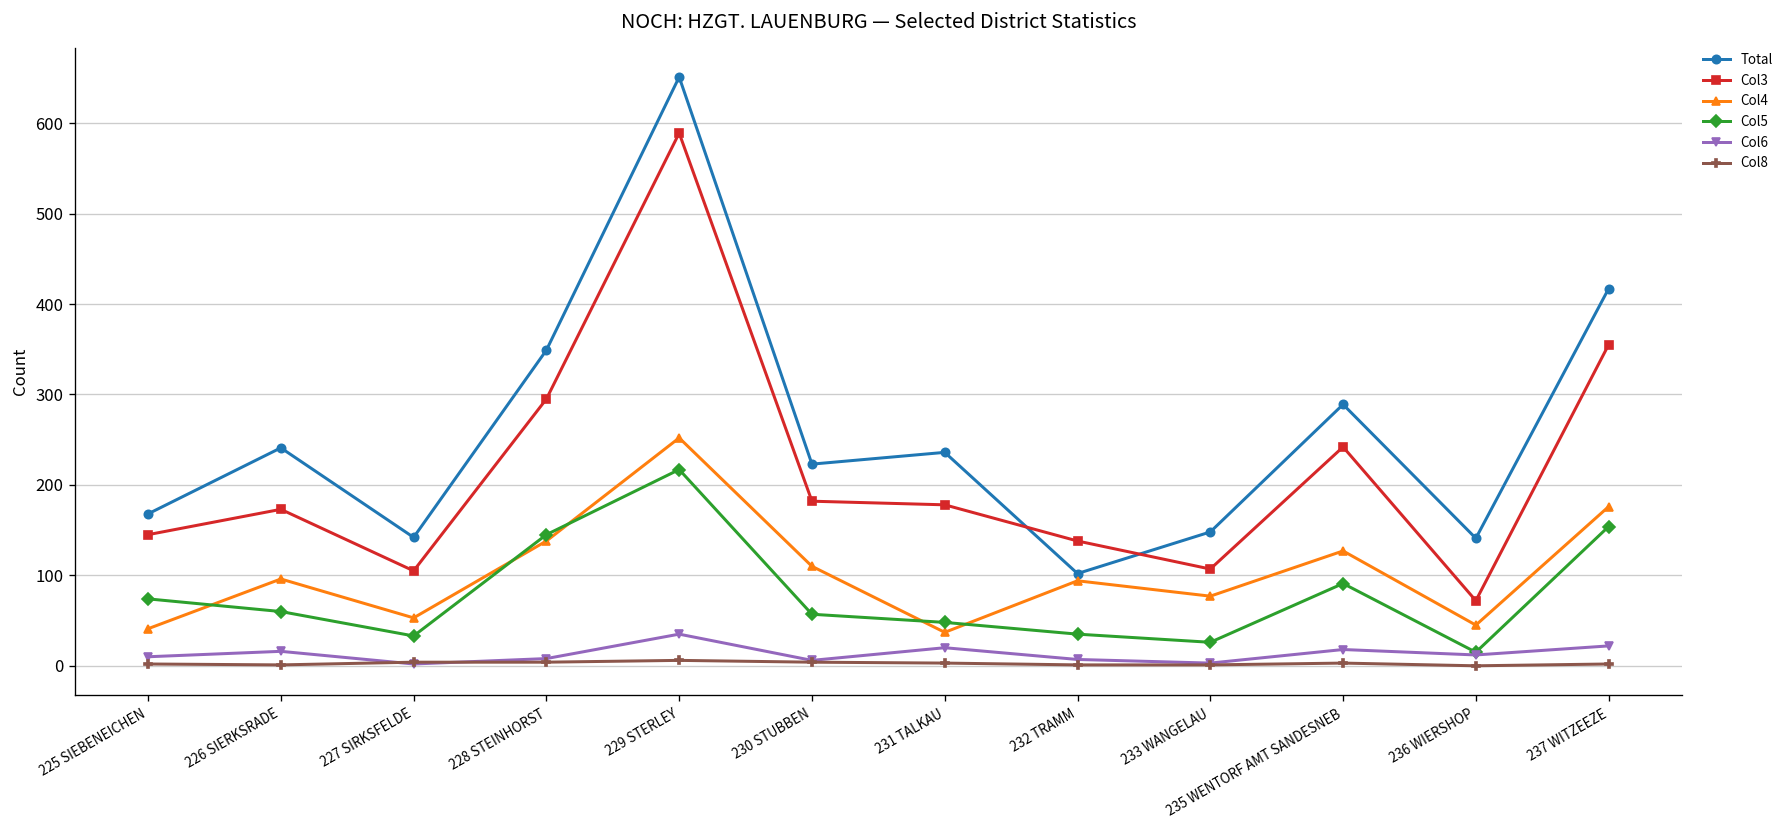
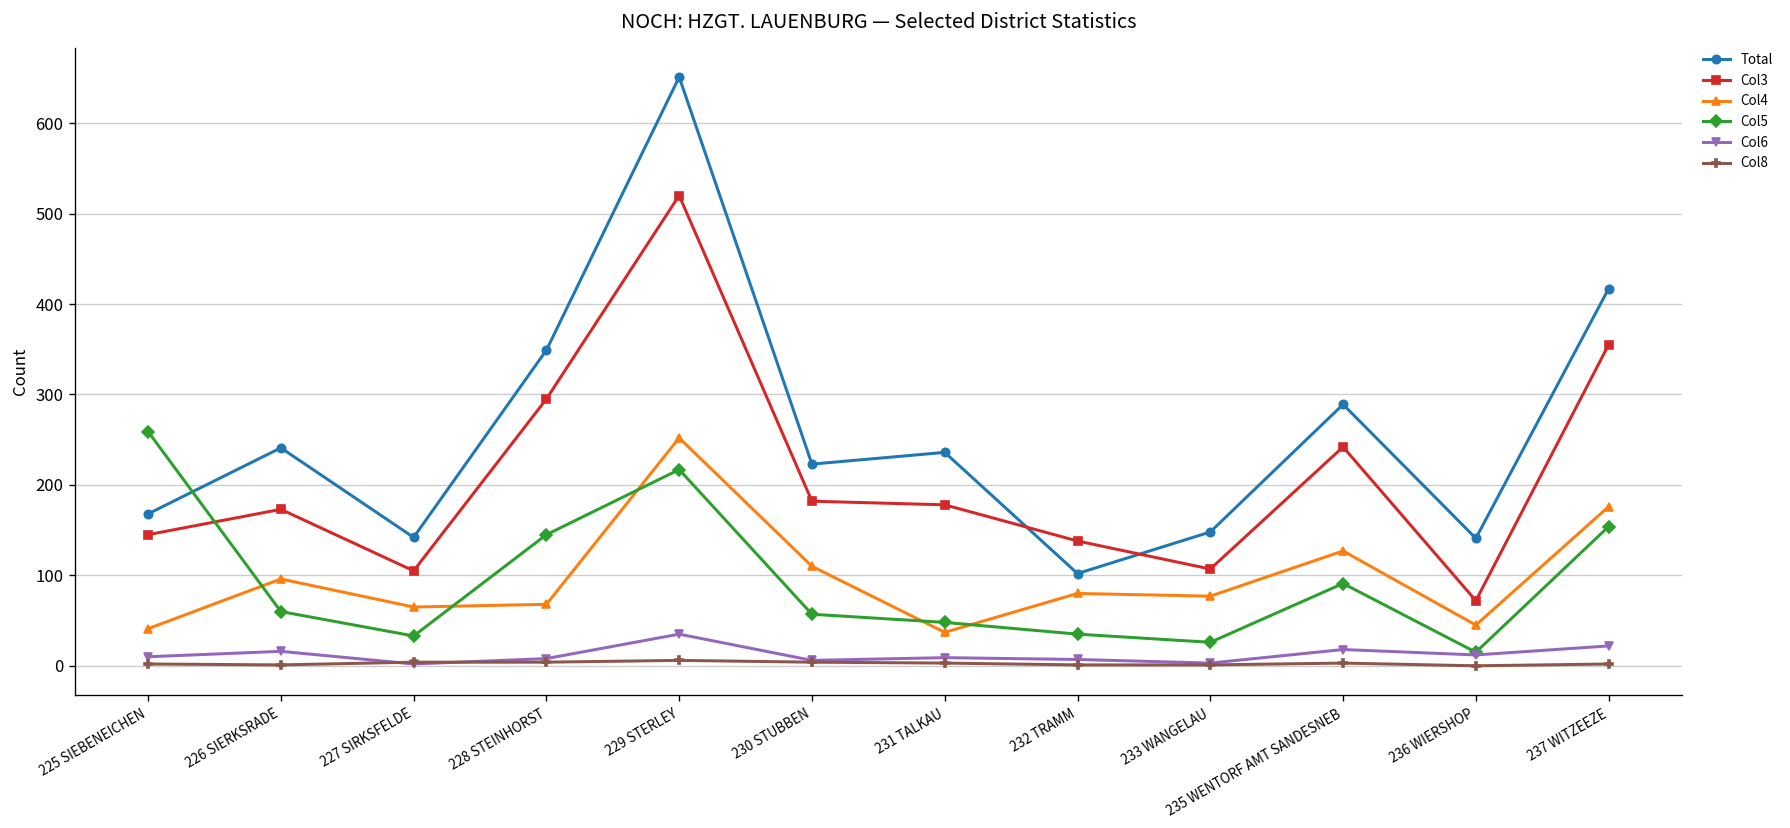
Col5, 225 SIEBENEICHEN: 70 -> 260
Col4, 227 SIRKSFELDE: 50 -> 70
Col4, 228 STEINHORST: 140 -> 70
Col3, 229 STERLEY: 590 -> 520
Col6, 231 TALKAU: 20 -> 10
Col4, 232 TRAMM: 90 -> 80
